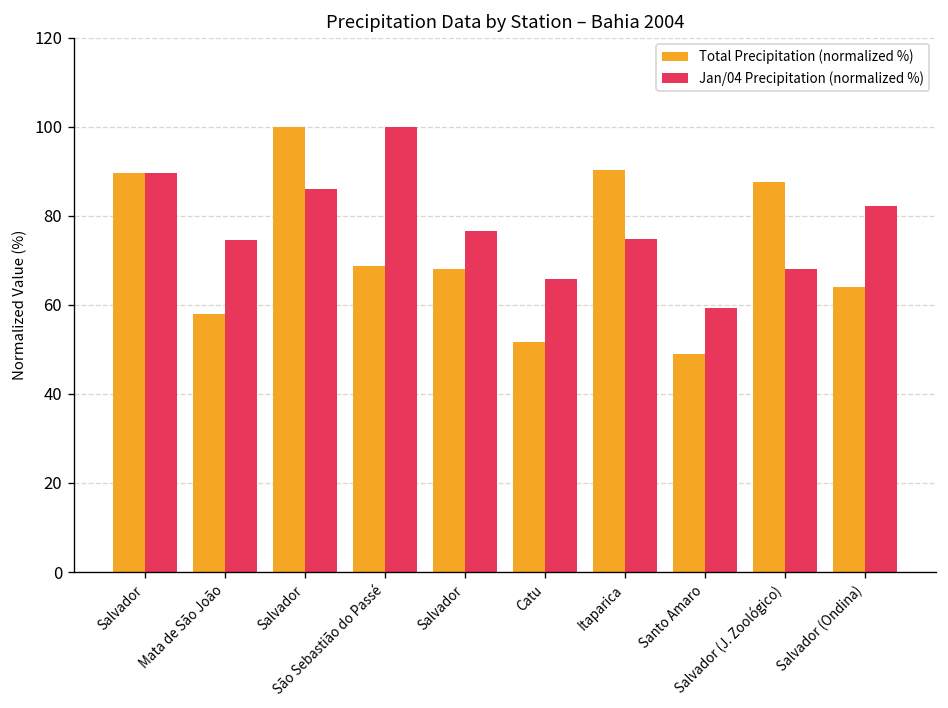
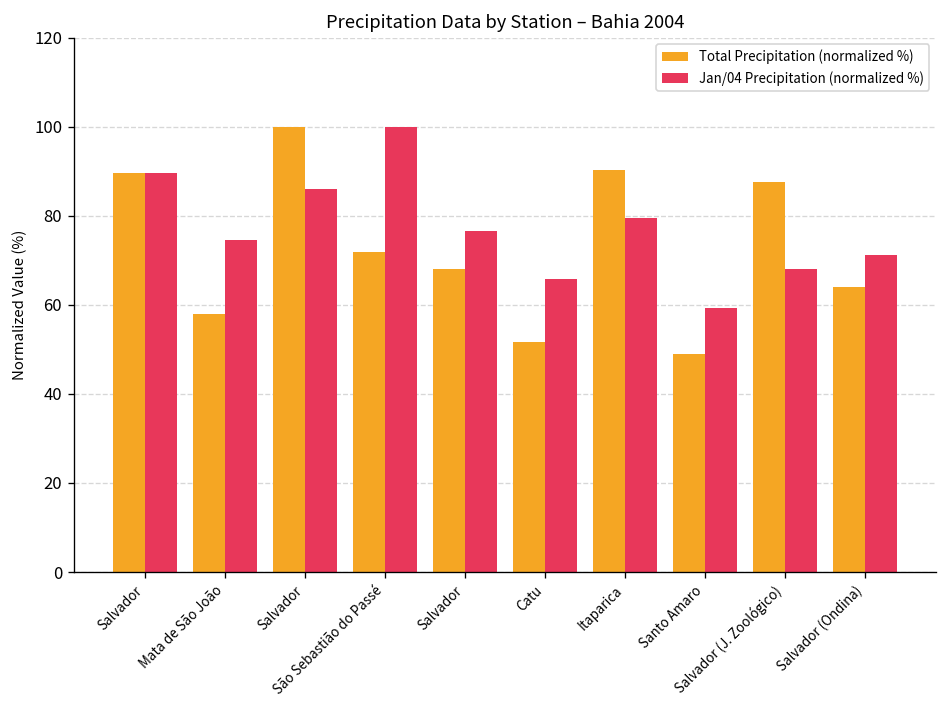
Total Precipitation (normalized %), São Sebastião do Passé: 69 -> 72
Jan/04 Precipitation (normalized %), Itaparica: 75 -> 79
Jan/04 Precipitation (normalized %), Salvador (Ondina): 82 -> 71
